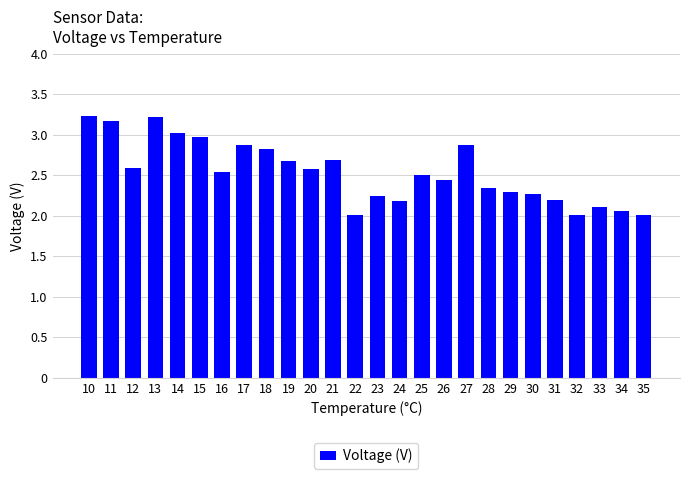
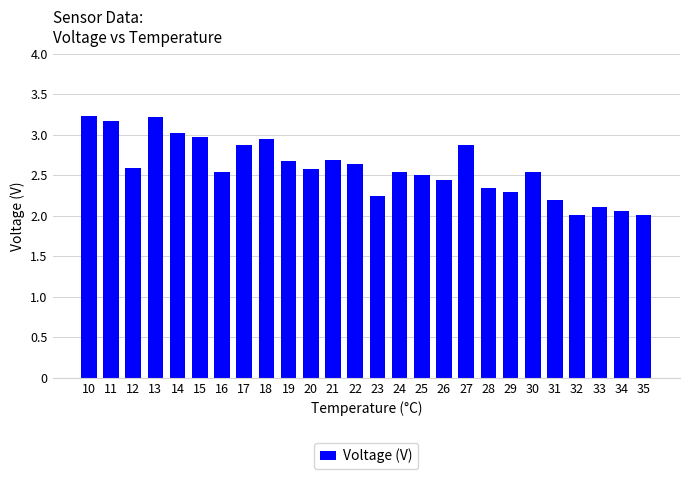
18: 2.8 -> 2.9
22: 2.0 -> 2.6
24: 2.2 -> 2.5
30: 2.3 -> 2.5
